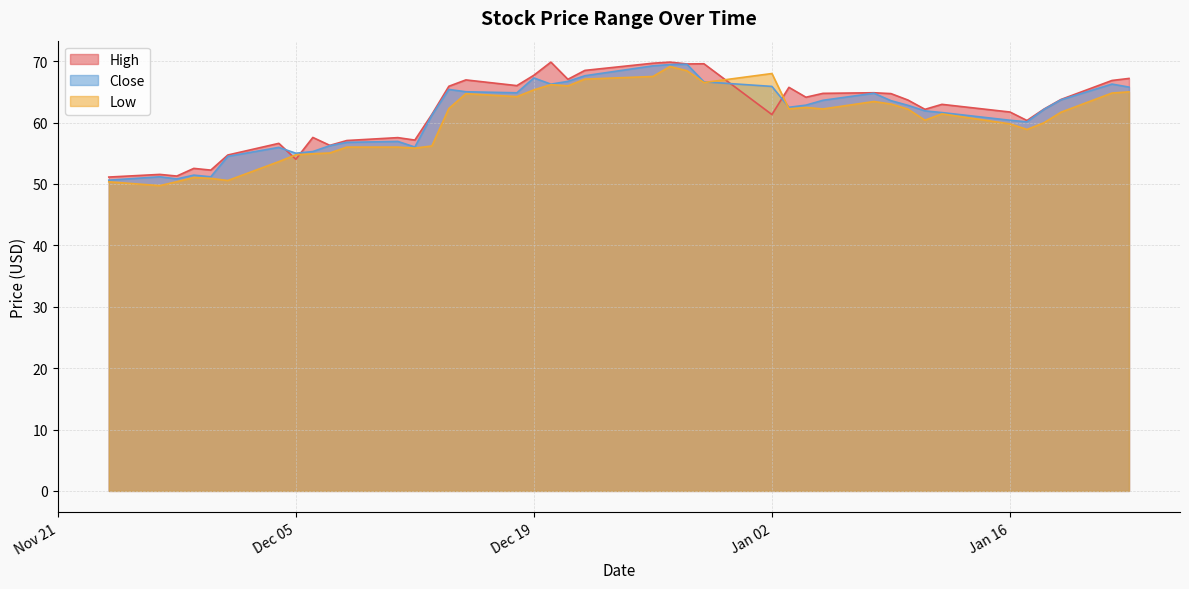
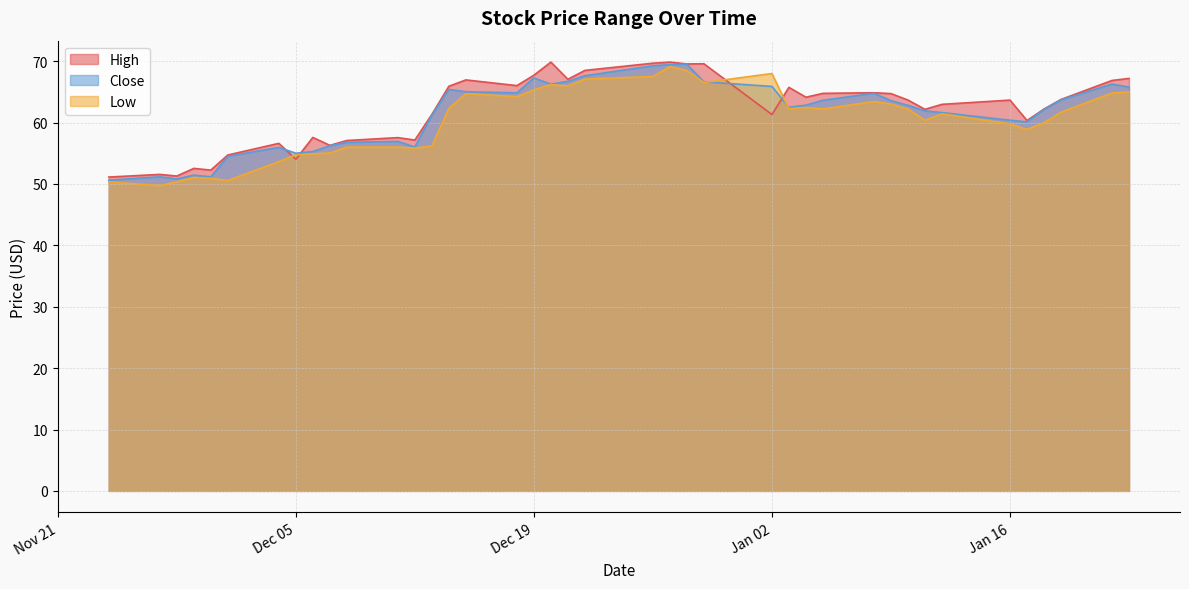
High, Jan 16: 62 -> 64
